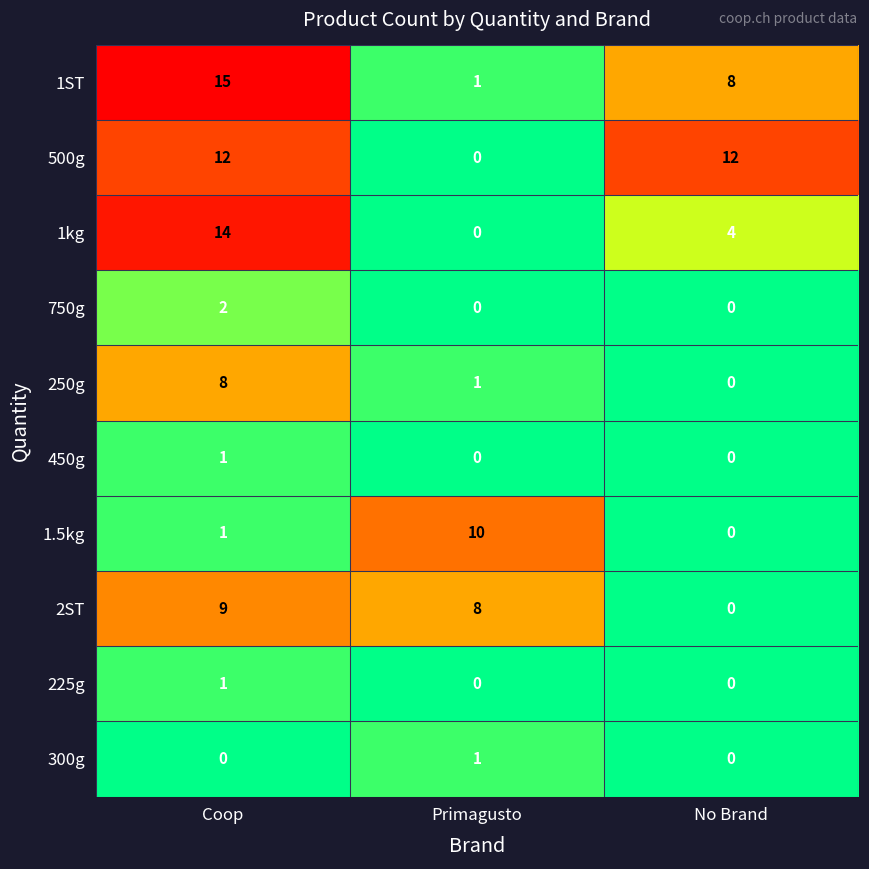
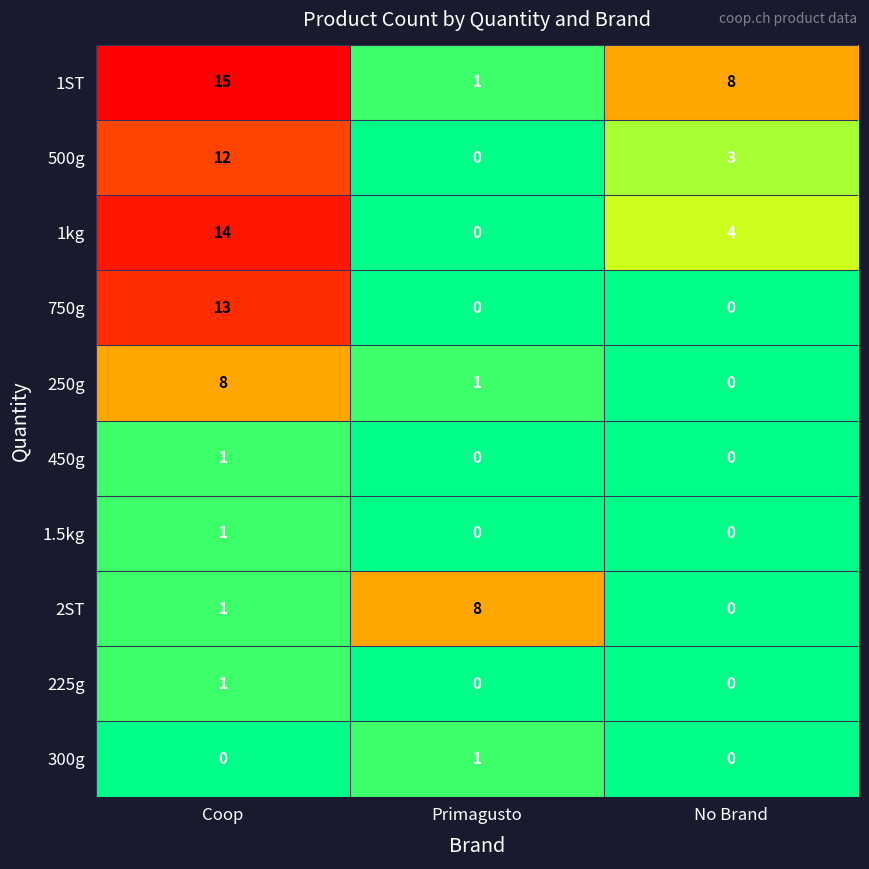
500g, No Brand: 12 -> 3
750g, Coop: 2 -> 13
1.5kg, Primagusto: 10 -> 0
2ST, Coop: 9 -> 1
